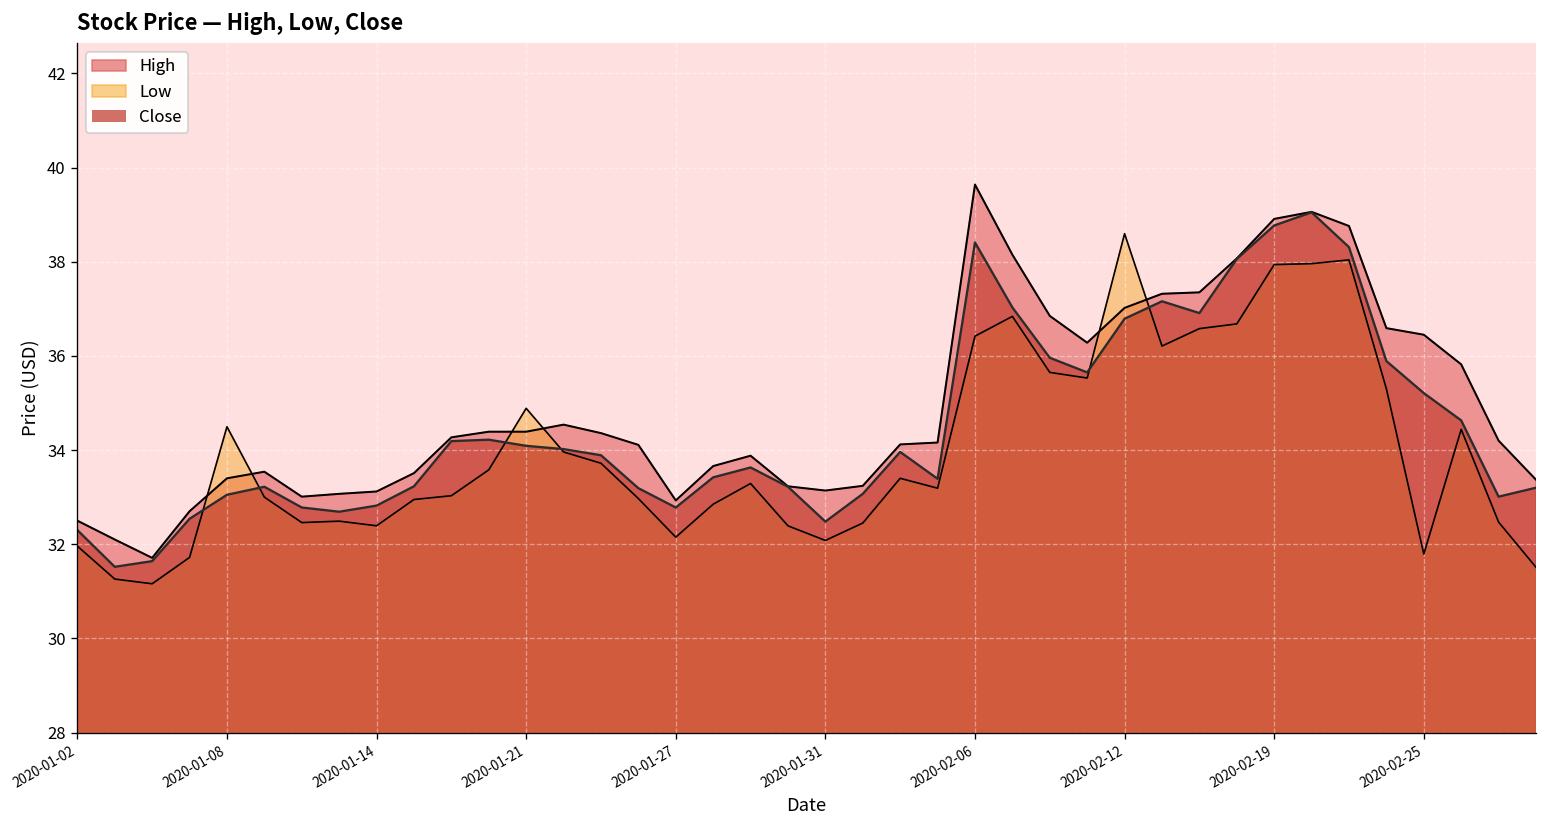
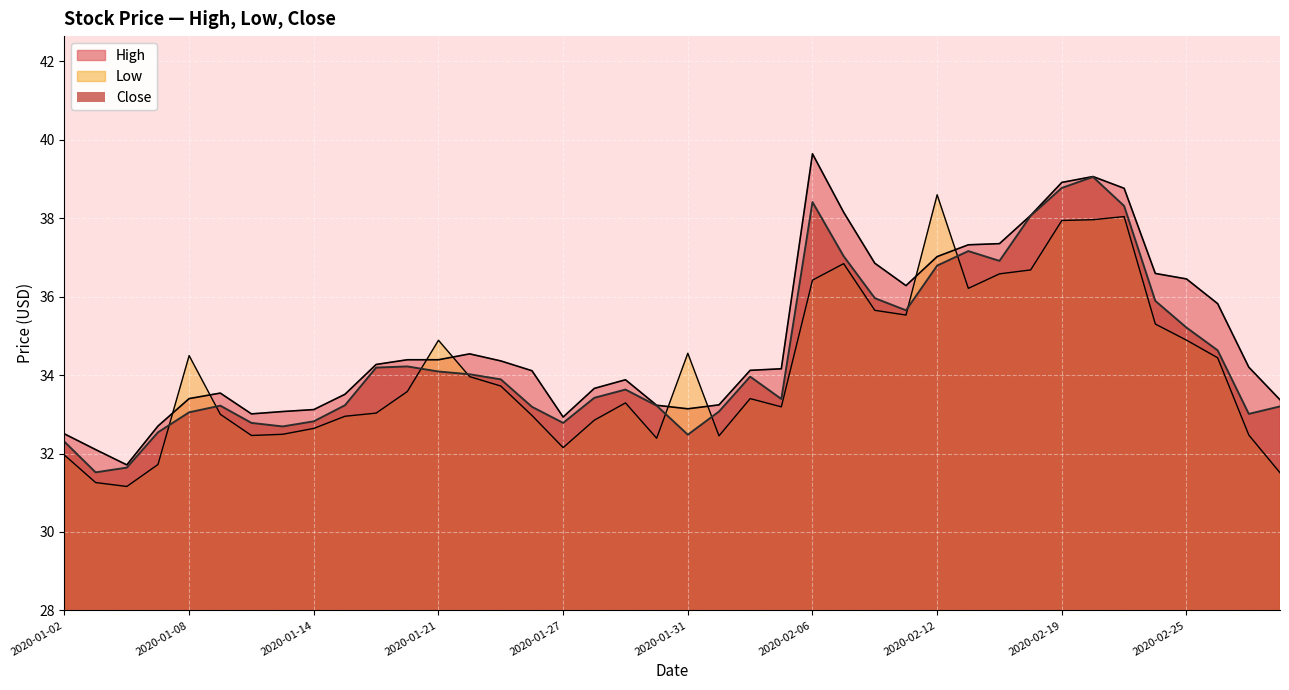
Low, 2020-01-14: 32.4 -> 32.6
Low, 2020-01-31: 32.1 -> 34.6
Low, 2020-02-25: 31.8 -> 34.9
